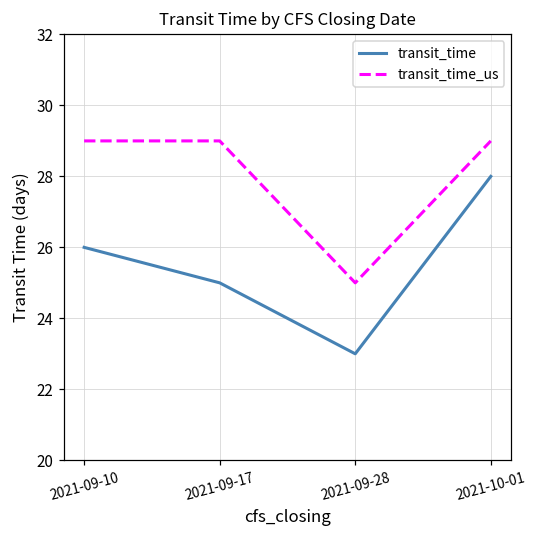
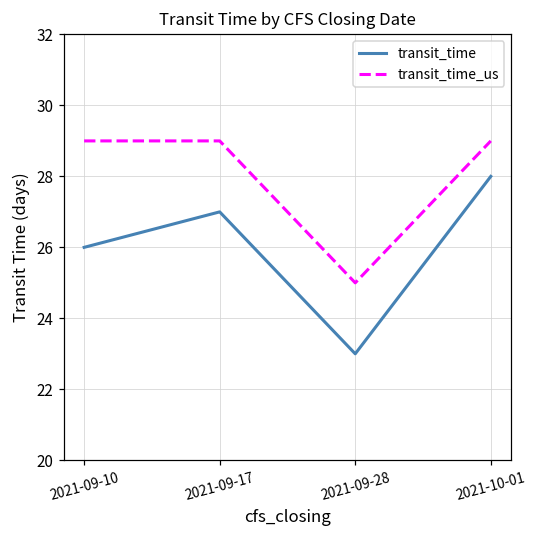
transit_time, 2021-09-17: 25 -> 27
